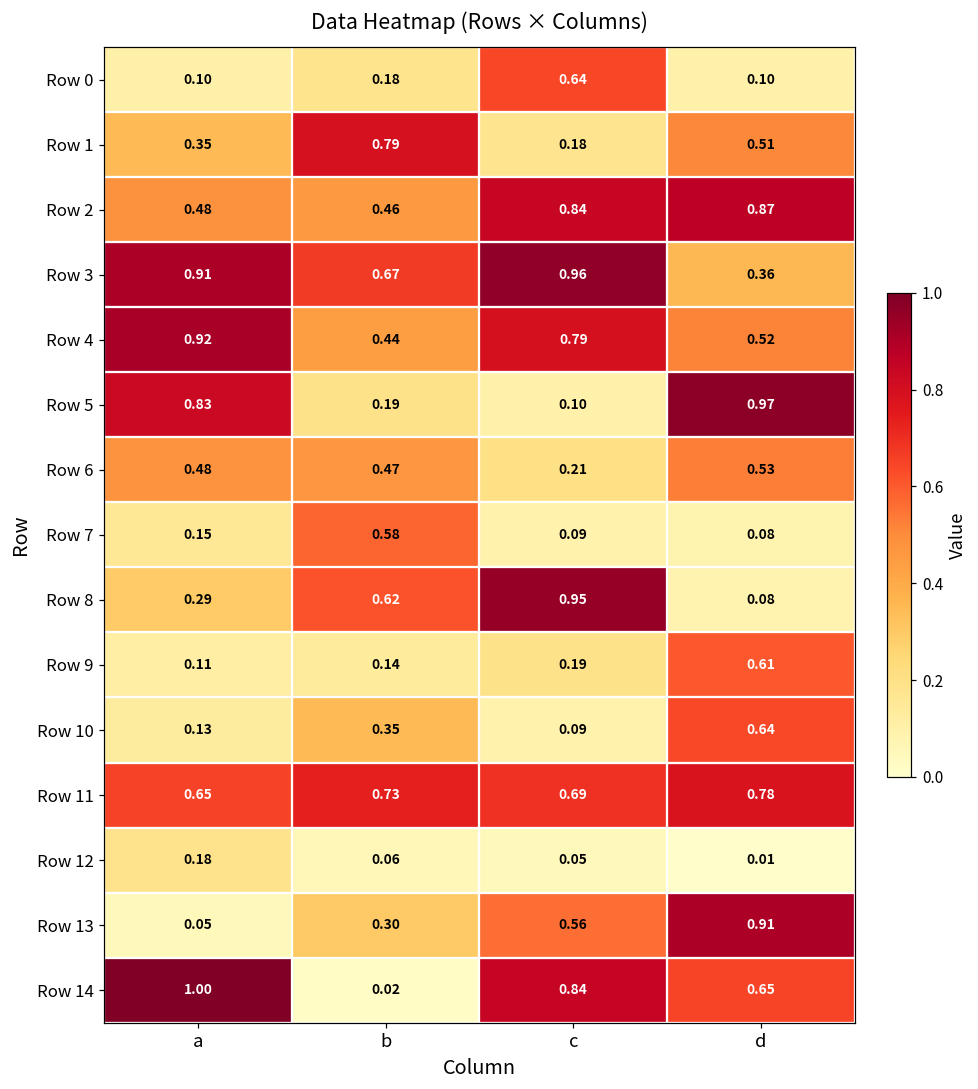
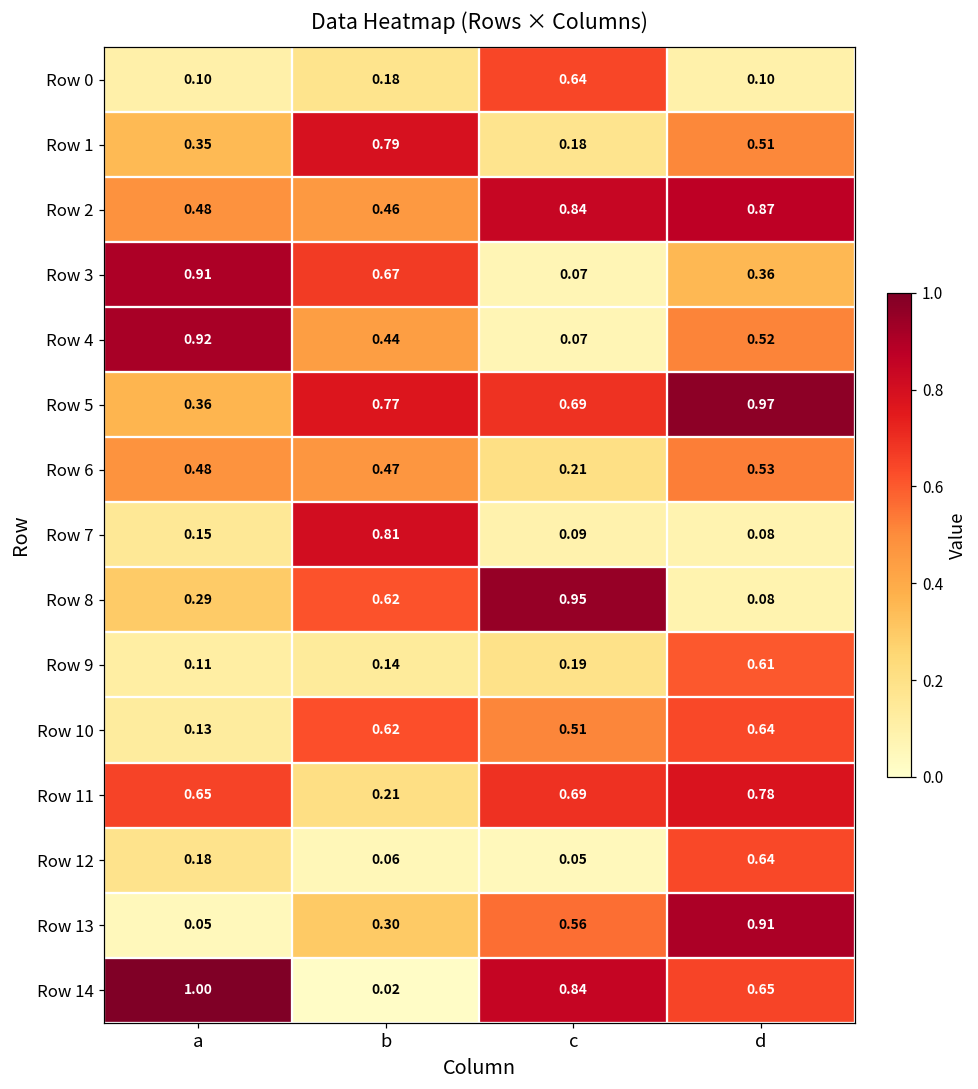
Row 3, c: 0.96 -> 0.07
Row 4, c: 0.79 -> 0.07
Row 5, a: 0.83 -> 0.36
Row 5, b: 0.19 -> 0.77
Row 5, c: 0.10 -> 0.69
Row 7, b: 0.58 -> 0.81
Row 10, b: 0.35 -> 0.62
Row 10, c: 0.09 -> 0.51
Row 11, b: 0.73 -> 0.21
Row 12, d: 0.01 -> 0.64
